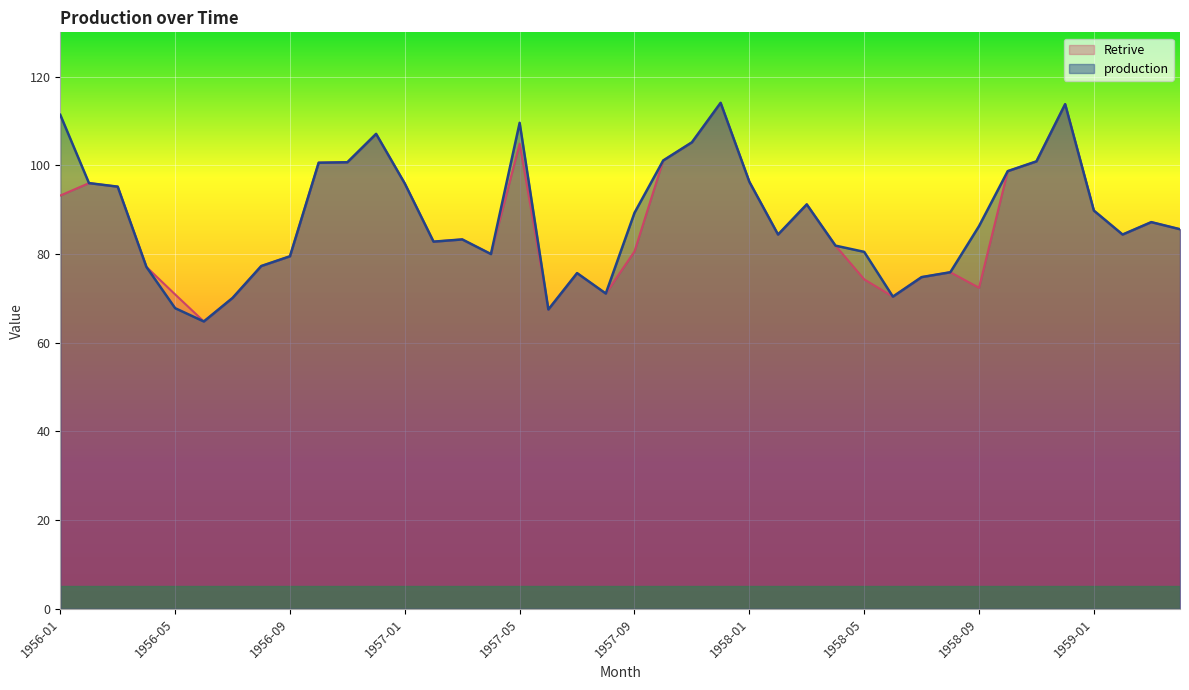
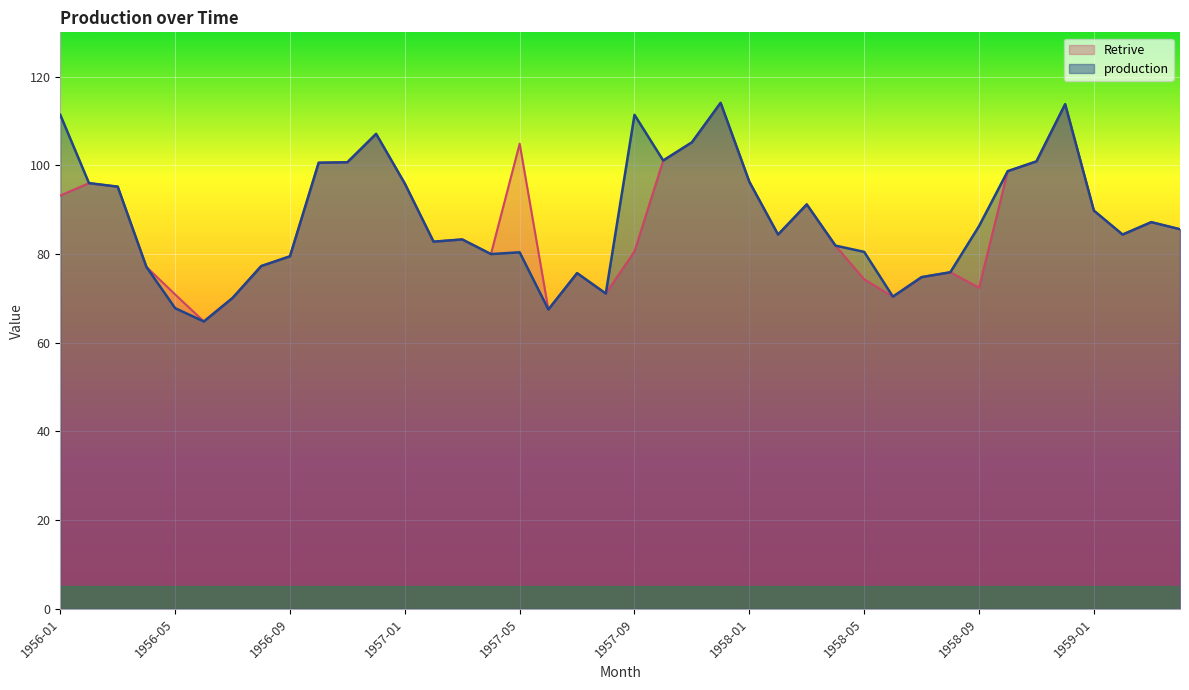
production, 1957-05: 110 -> 80
production, 1957-09: 89 -> 111
